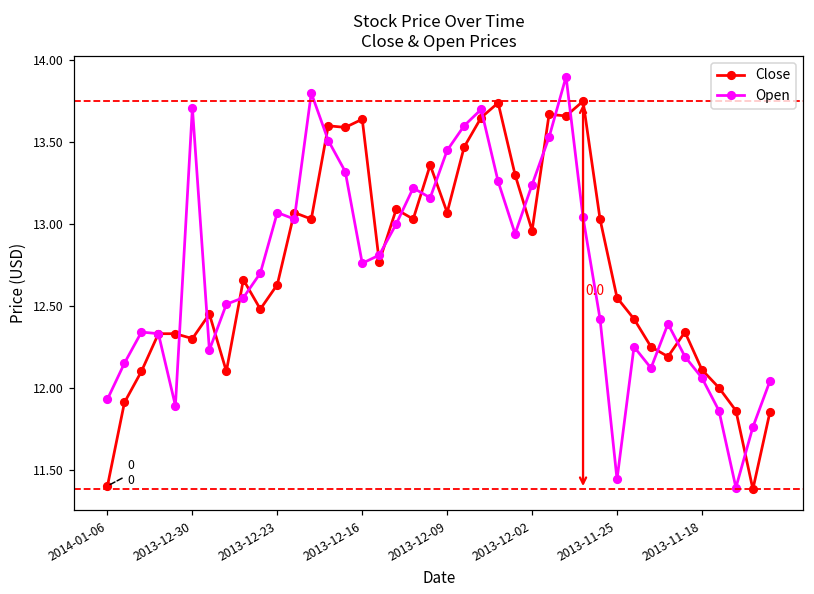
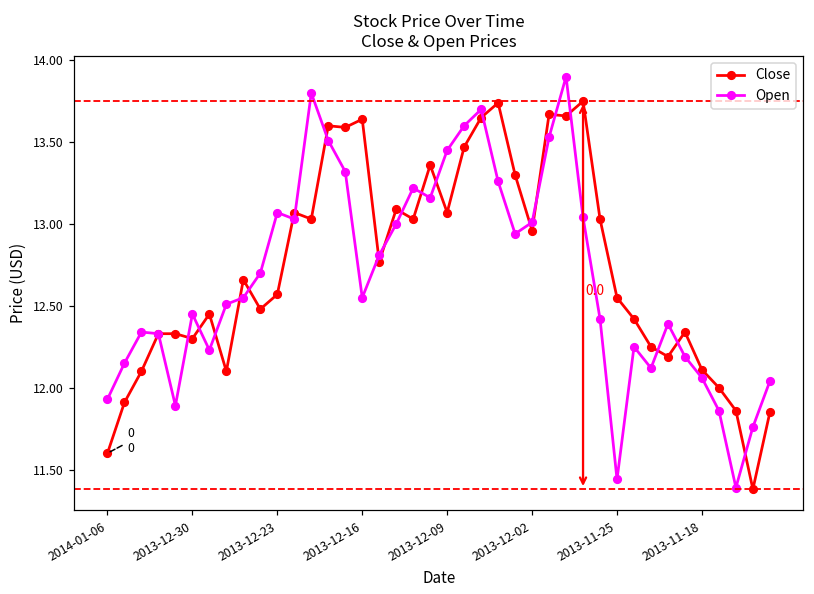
Close, 2014-01-06: 11.4 -> 11.6
Open, 2013-12-30: 13.71 -> 12.45
Close, 2013-12-23: 12.63 -> 12.57
Open, 2013-12-16: 12.76 -> 12.55
Open, 2013-12-02: 13.24 -> 13.01
